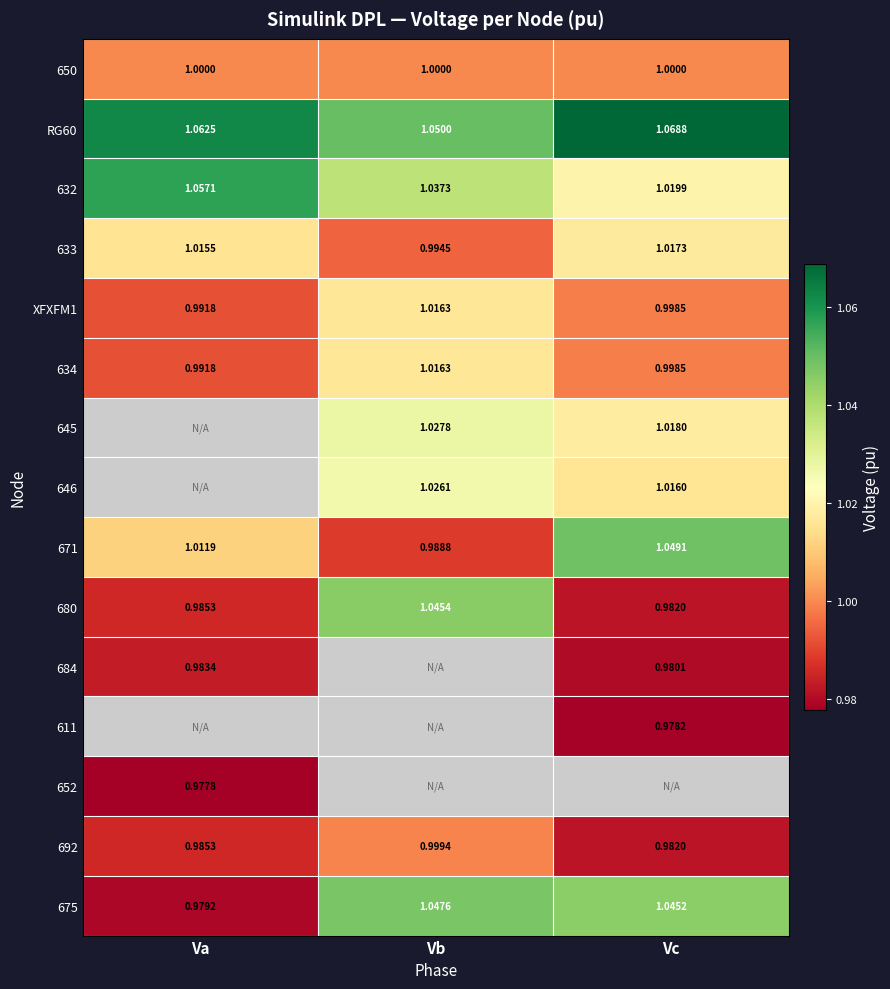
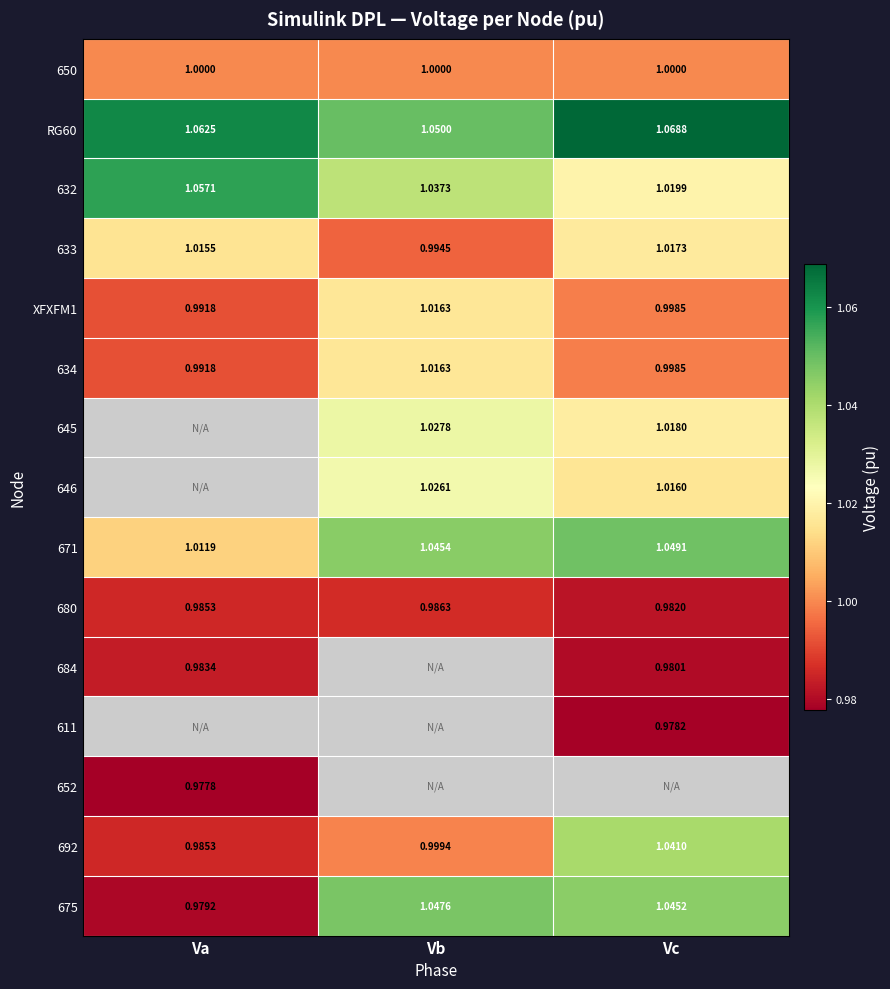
671, Vb: 0.9888 -> 1.0454
680, Vb: 1.0454 -> 0.9863
692, Vc: 0.9820 -> 1.0410
